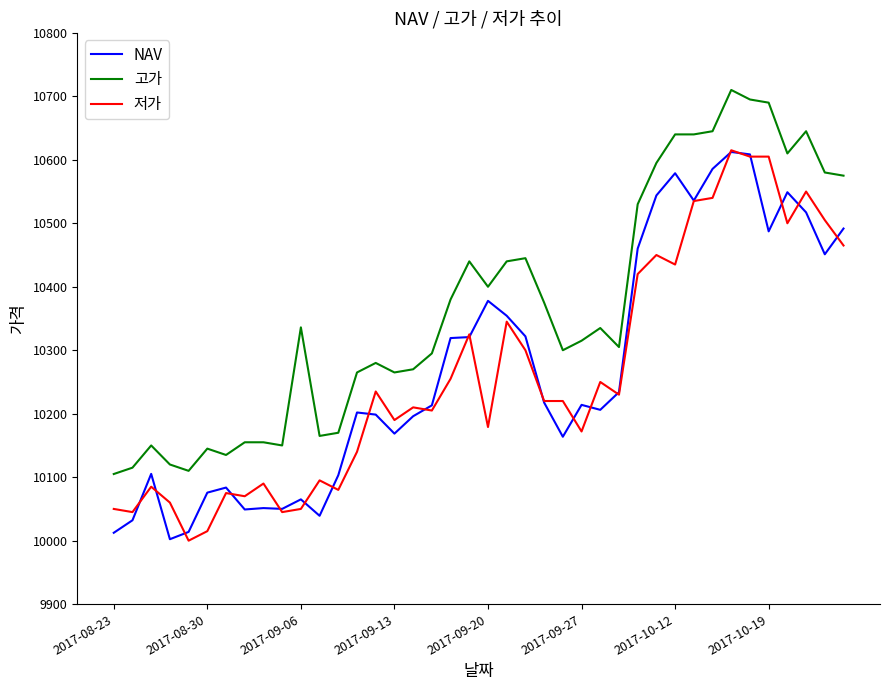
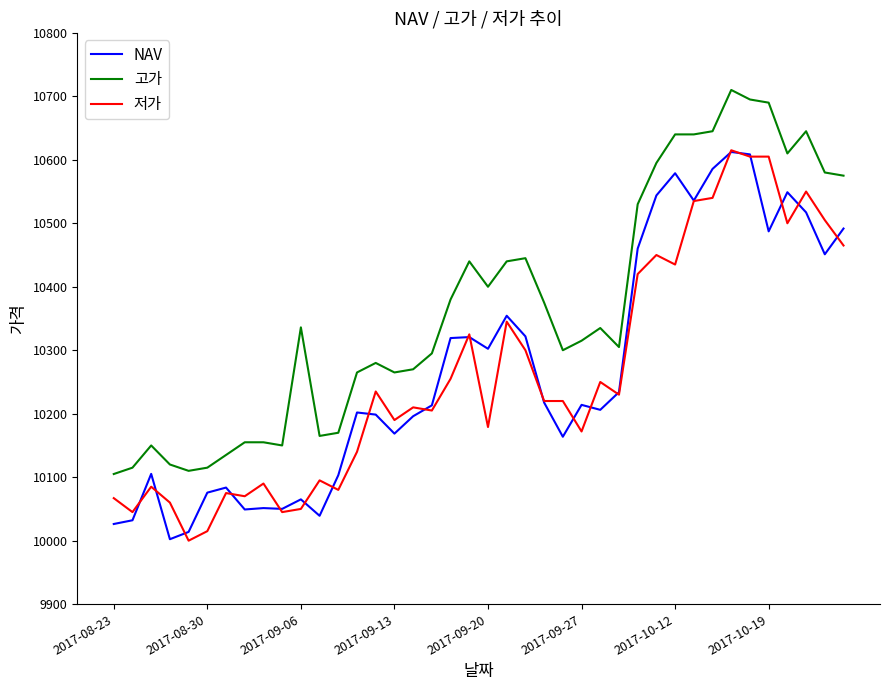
NAV, 2017-08-23: 10010 -> 10030
저가, 2017-08-23: 10050 -> 10070
고가, 2017-08-30: 10150 -> 10120
NAV, 2017-09-20: 10380 -> 10300
